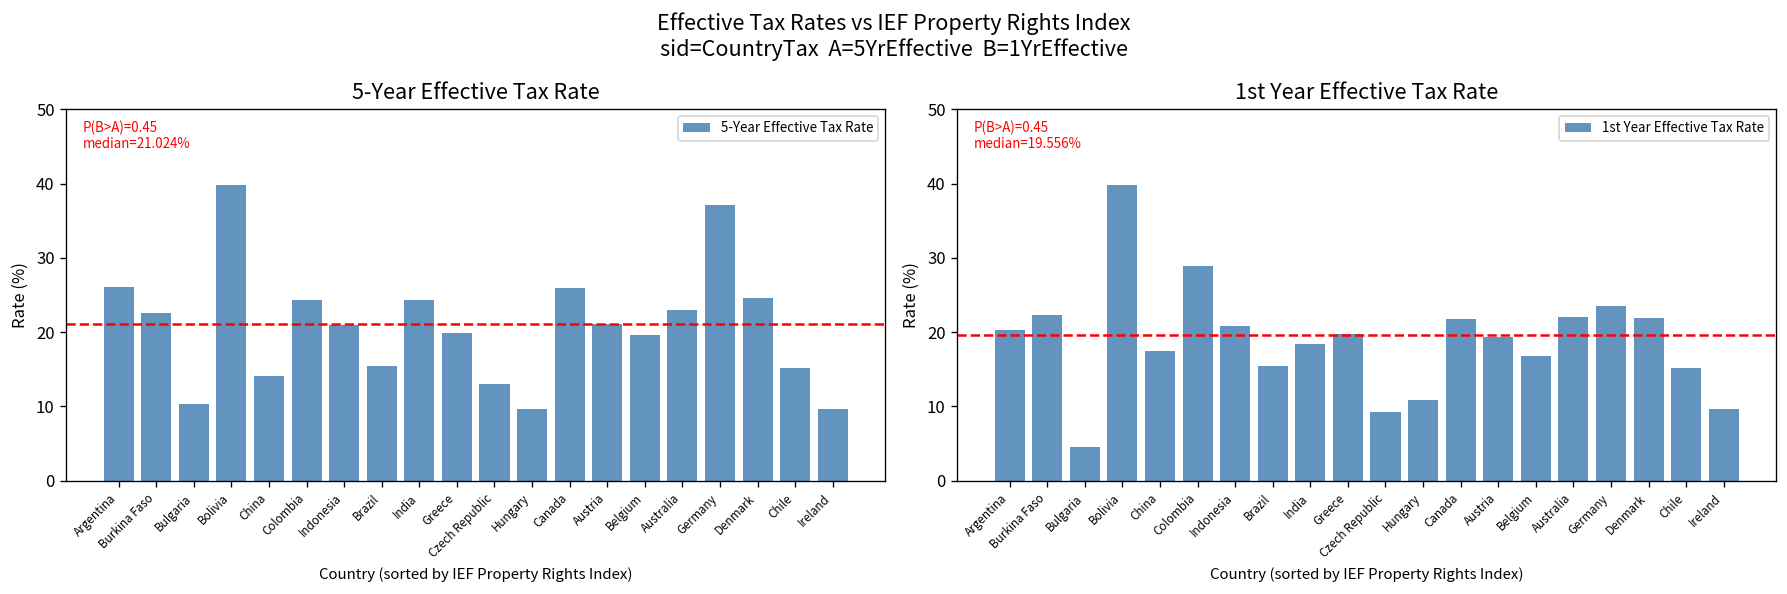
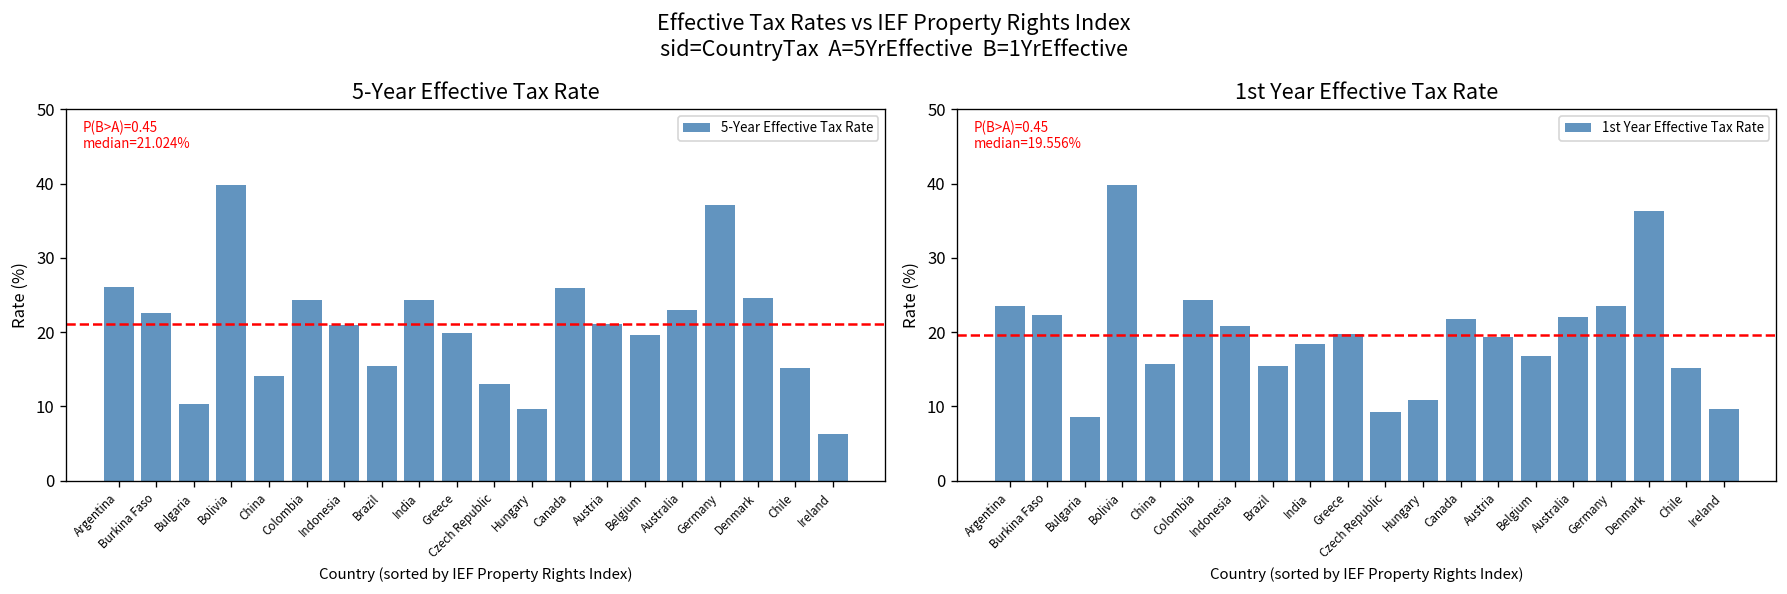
5-Year Effective Tax Rate, Ireland: 10 -> 6
1st Year Effective Tax Rate, Argentina: 20 -> 24
1st Year Effective Tax Rate, Bulgaria: 5 -> 9
1st Year Effective Tax Rate, China: 17 -> 16
1st Year Effective Tax Rate, Colombia: 29 -> 24
1st Year Effective Tax Rate, Denmark: 22 -> 36
